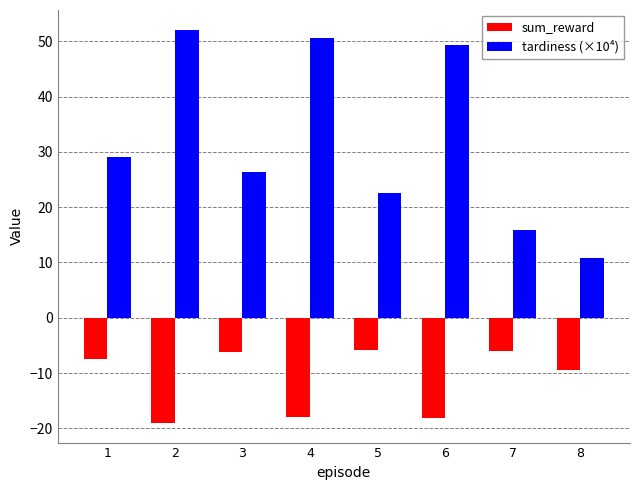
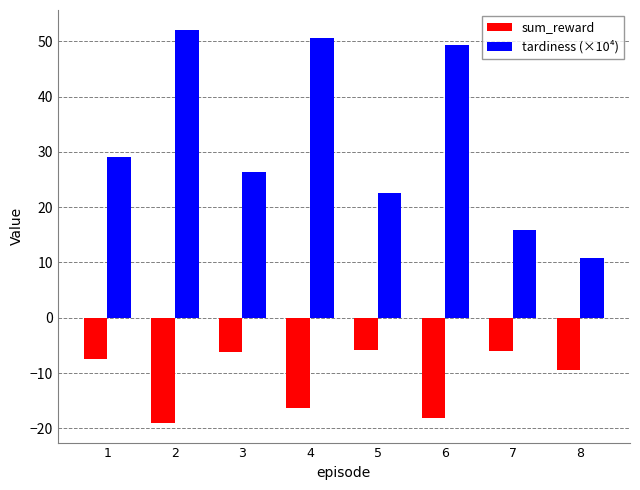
sum_reward, 4: -18 -> -16
